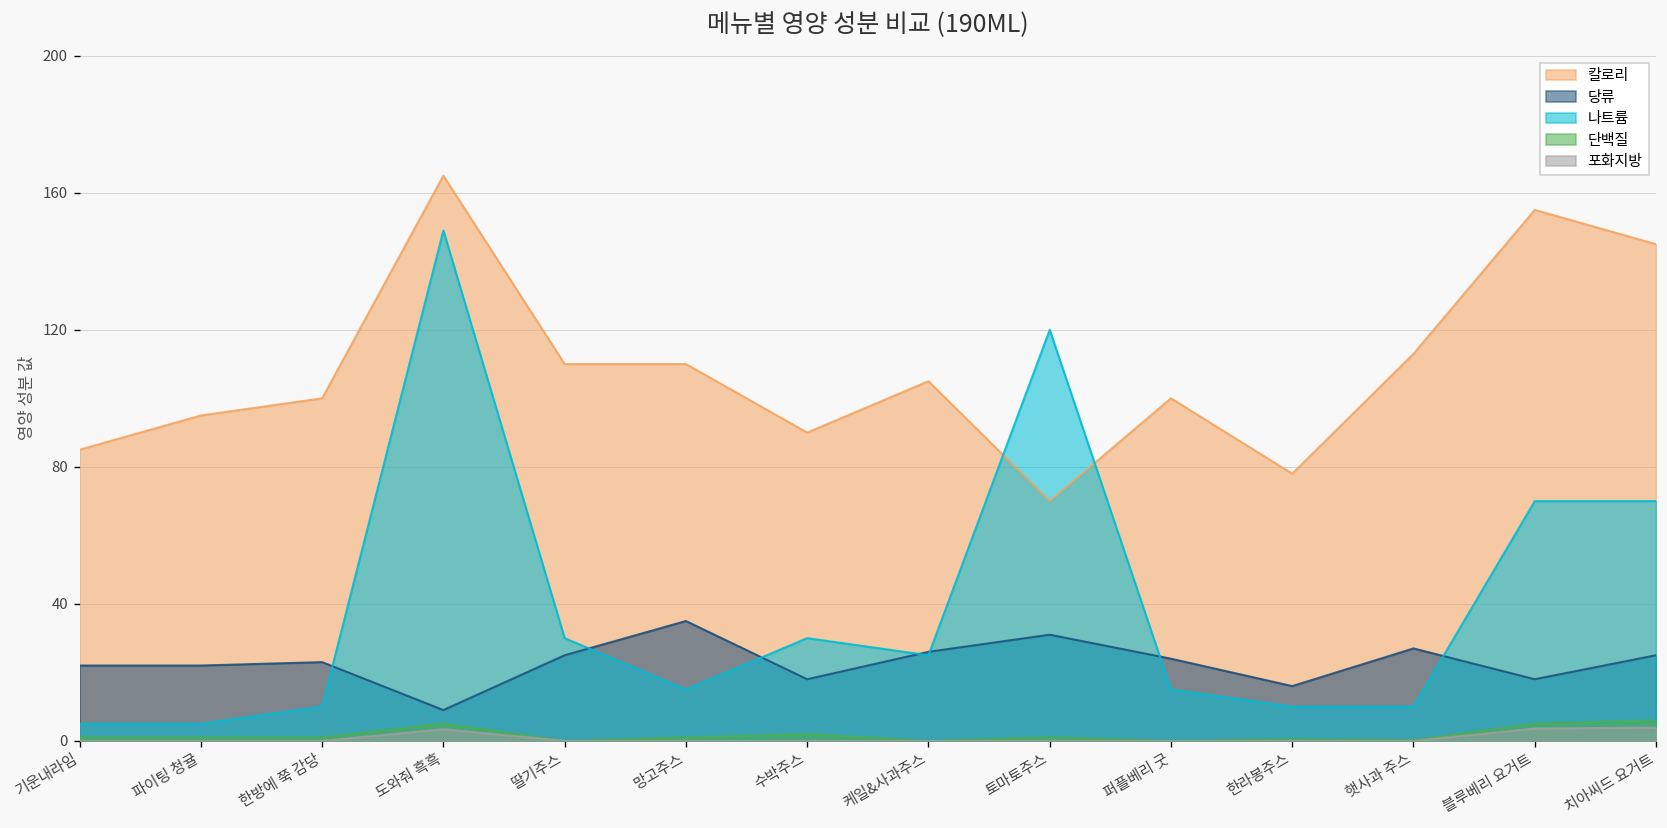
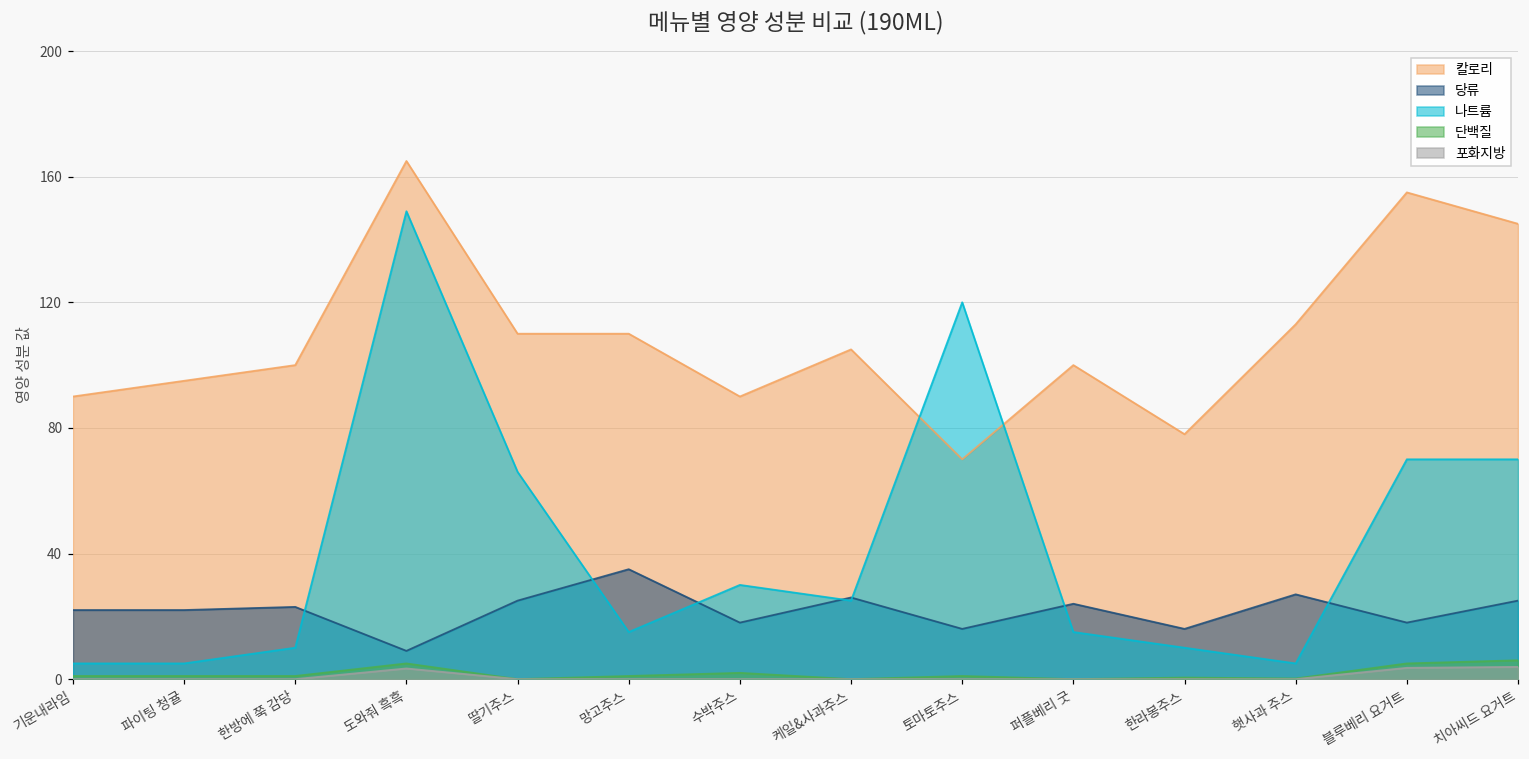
칼로리, 기운내라임: 85 -> 90
나트륨, 딸기주스: 30 -> 66
당류, 토마토주스: 31 -> 16
나트륨, 햇사과 주스: 10 -> 5
